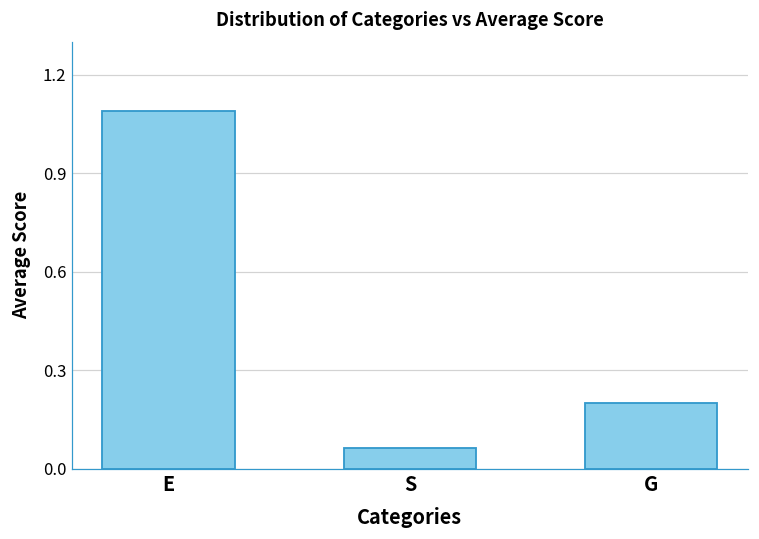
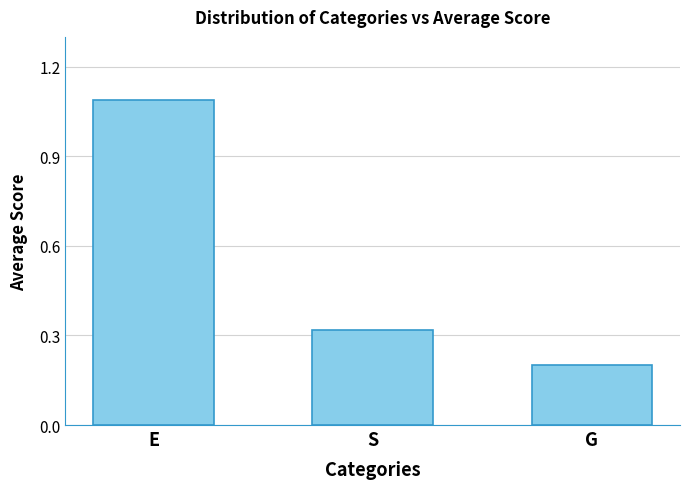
S: 0.06 -> 0.32
